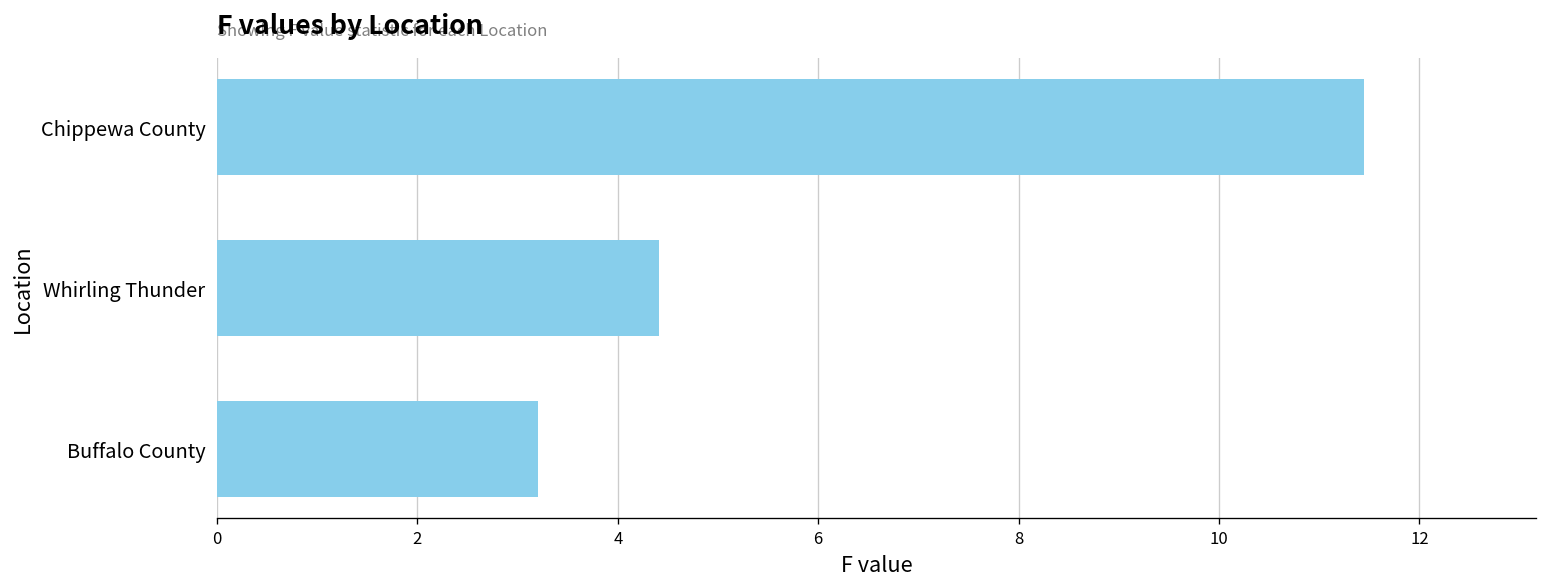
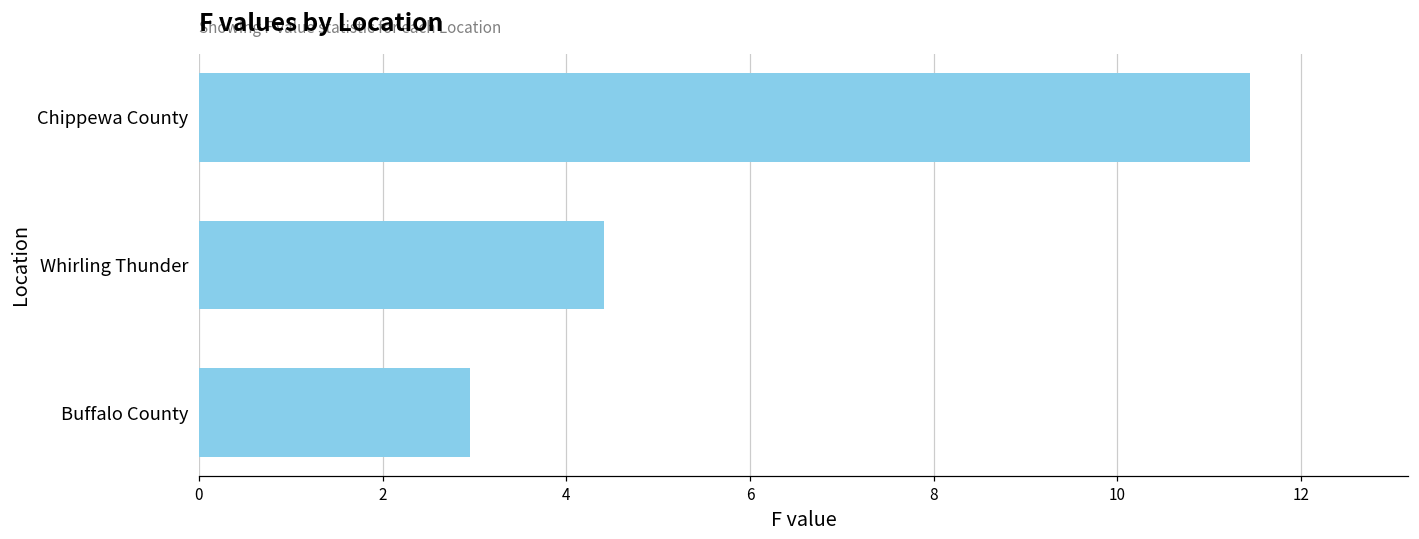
Buffalo County: 3.2 -> 3.0
